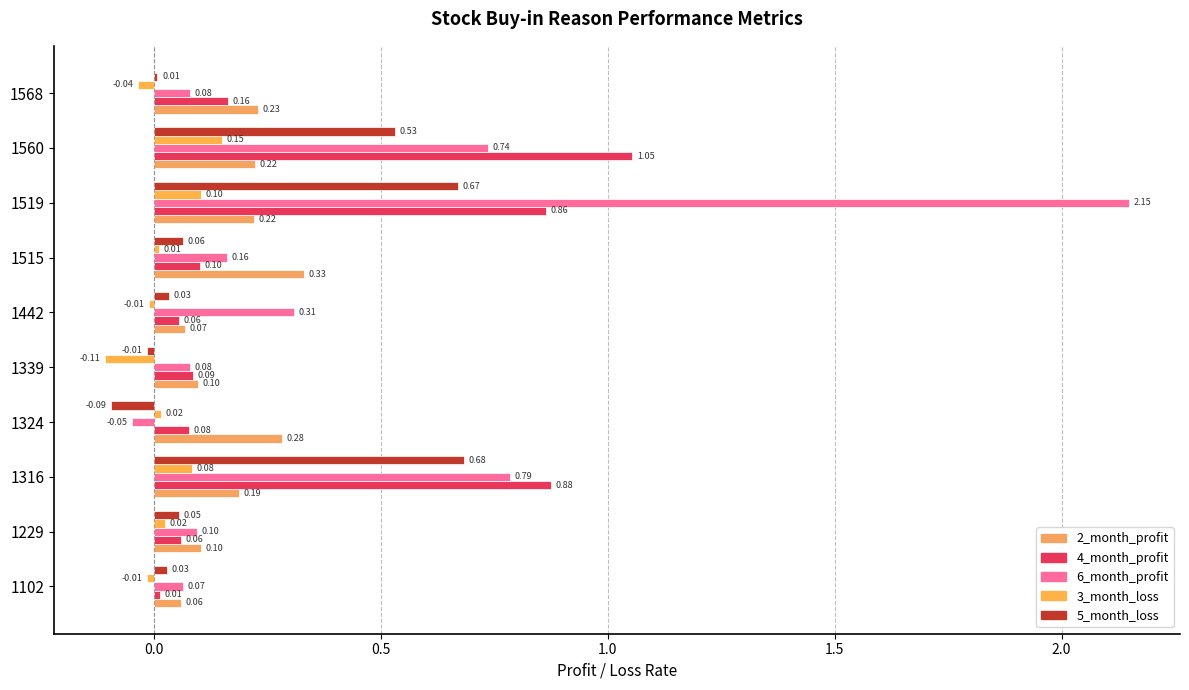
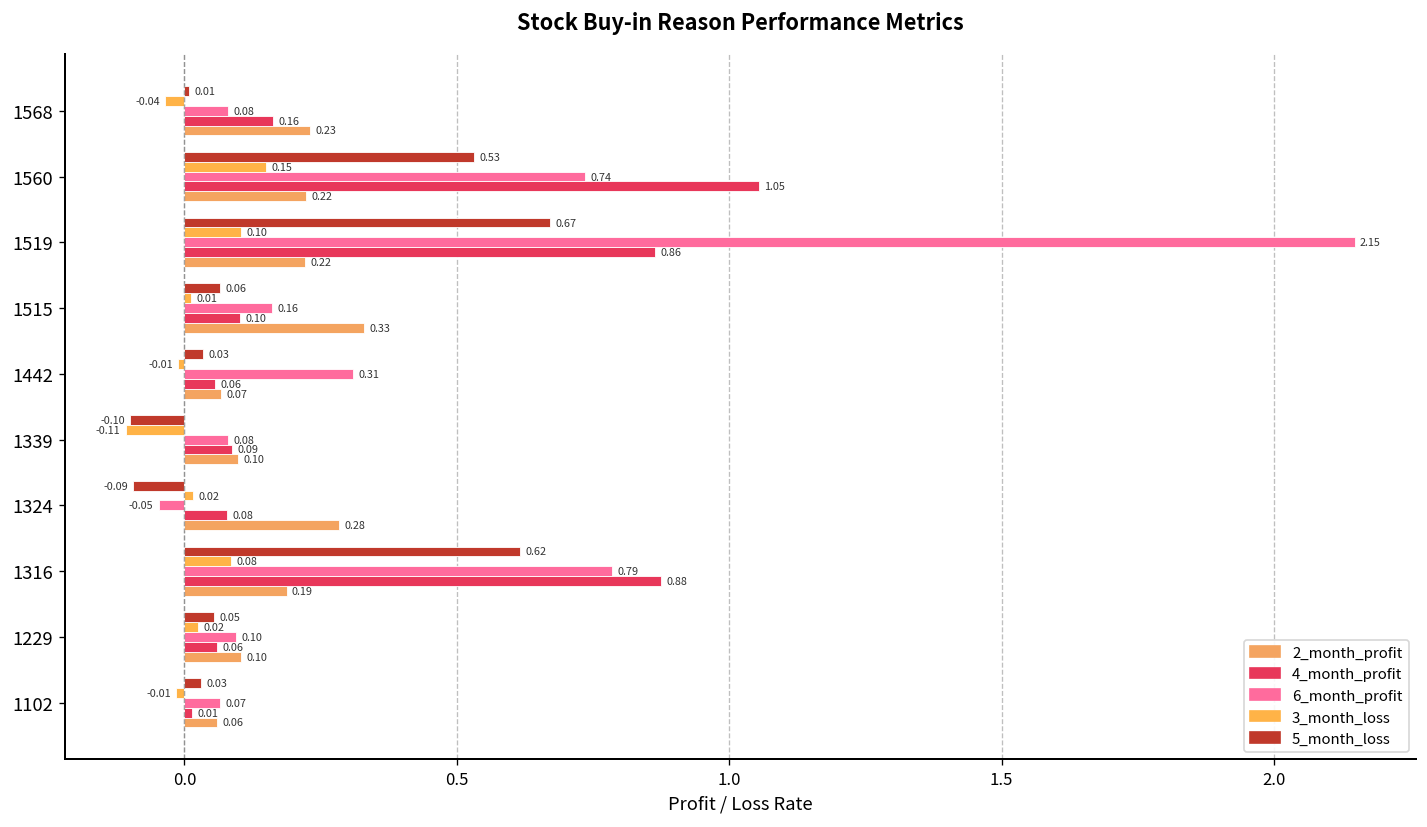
5_month_loss, 1339: -0.01 -> -0.10
5_month_loss, 1316: 0.68 -> 0.62
